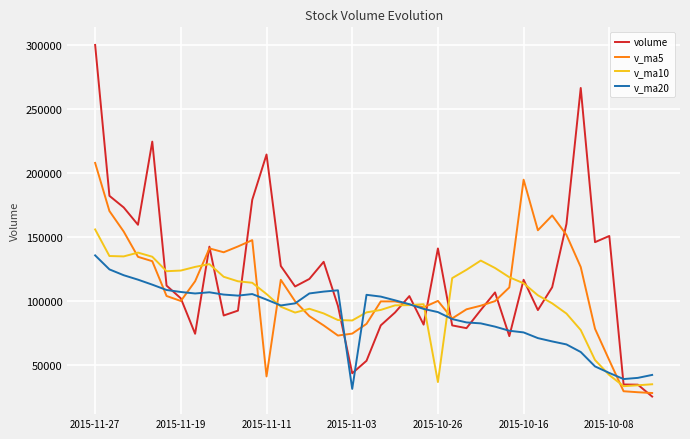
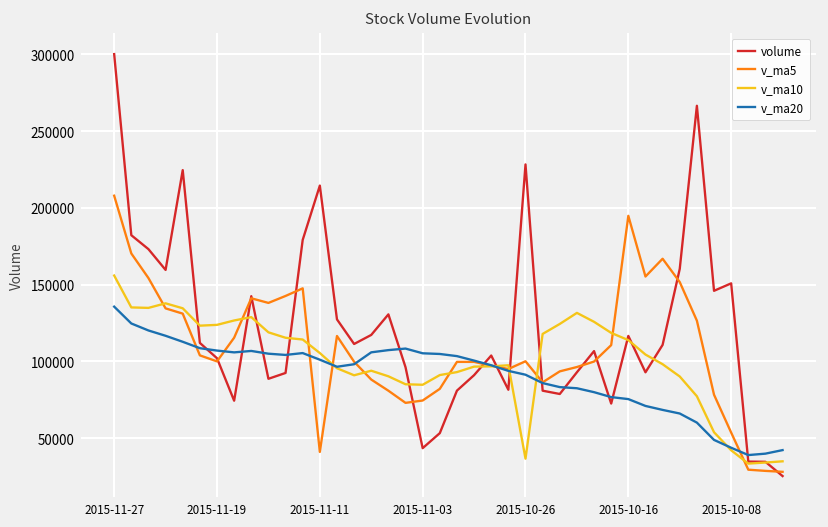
v_ma20, 2015-11-03: 31000 -> 105000
volume, 2015-10-26: 141000 -> 228000
